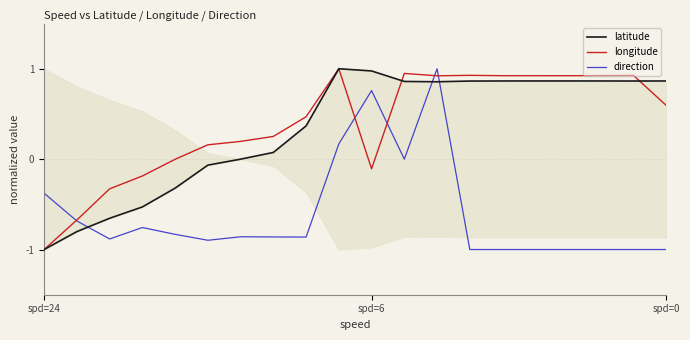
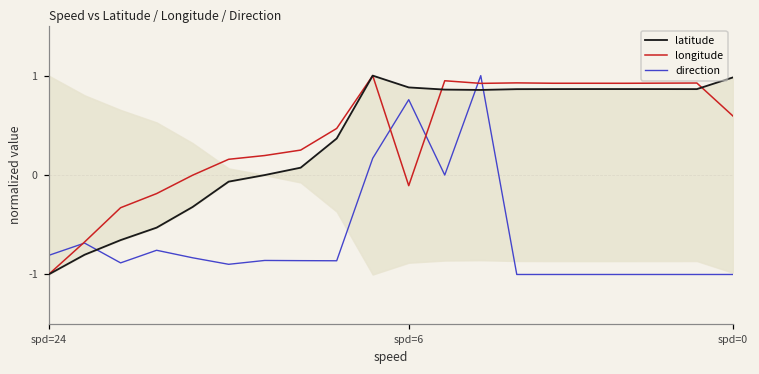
direction, spd=24: -0.4 -> -0.8
latitude, spd=6: 1.0 -> 0.9
latitude, spd=0: 0.9 -> 1.0
